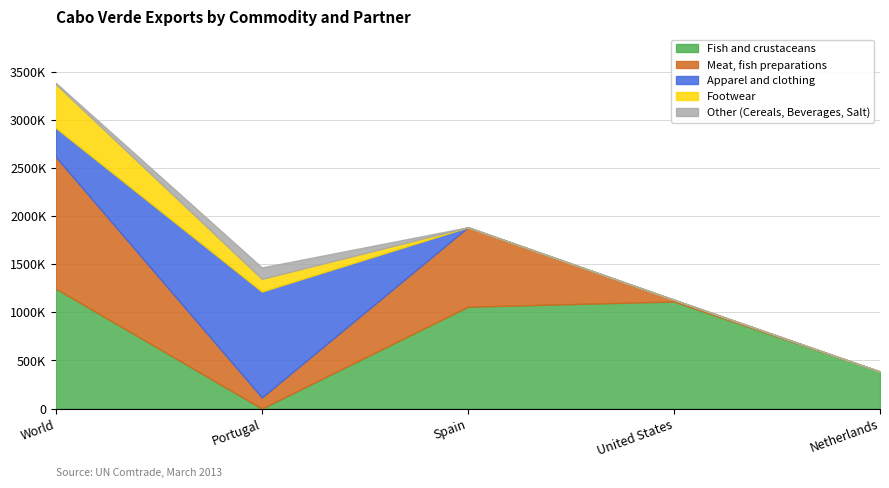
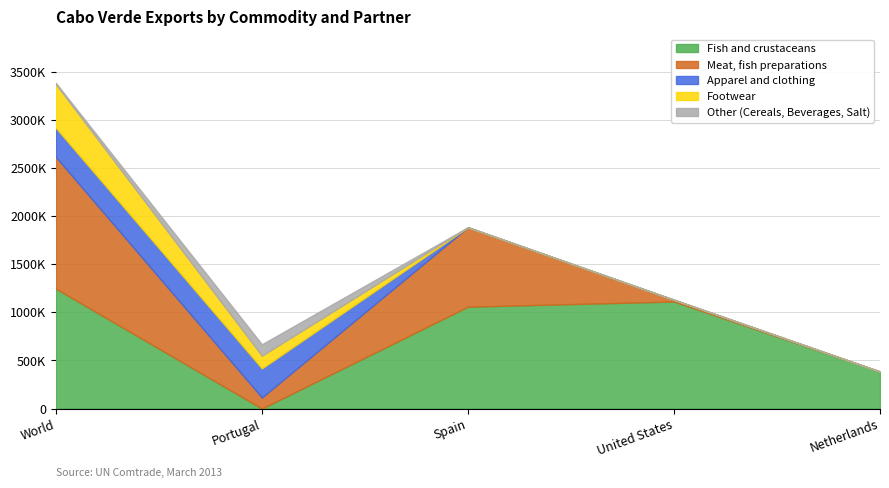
Apparel and clothing, Portugal: 1100000 -> 300000
